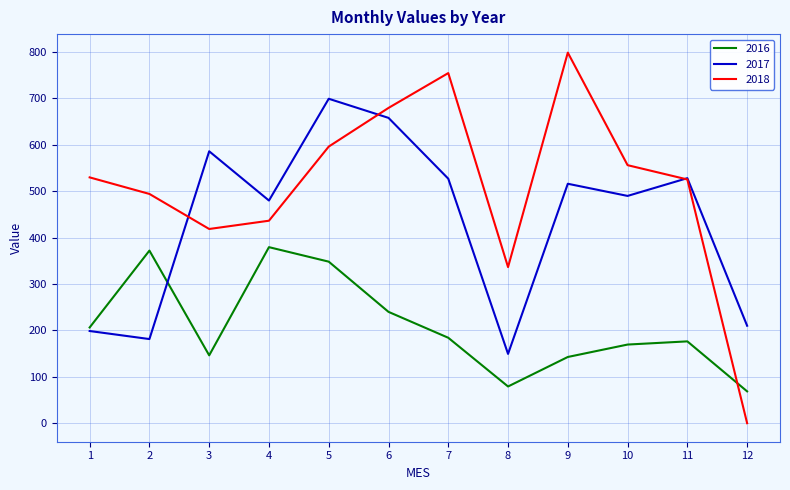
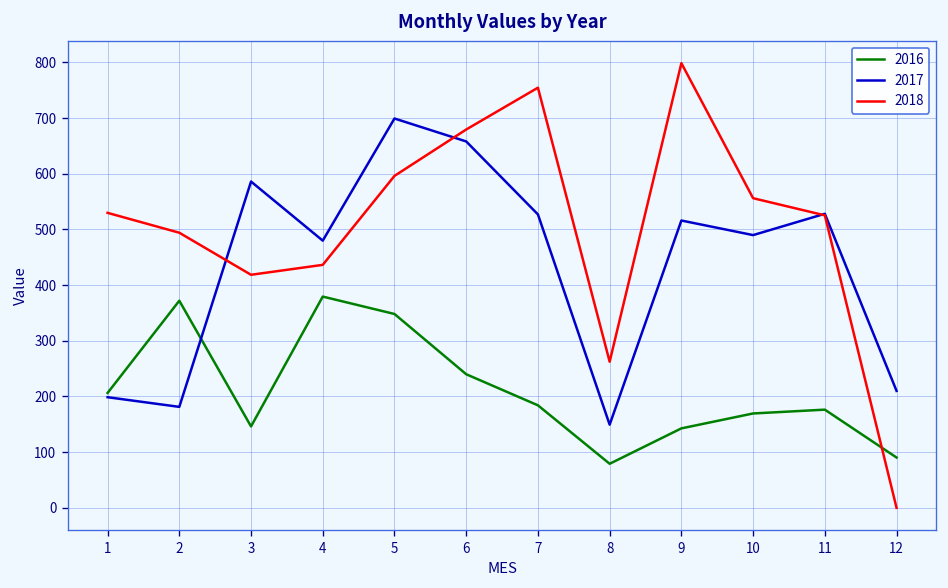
2018, 8: 340 -> 260
2016, 12: 70 -> 90
